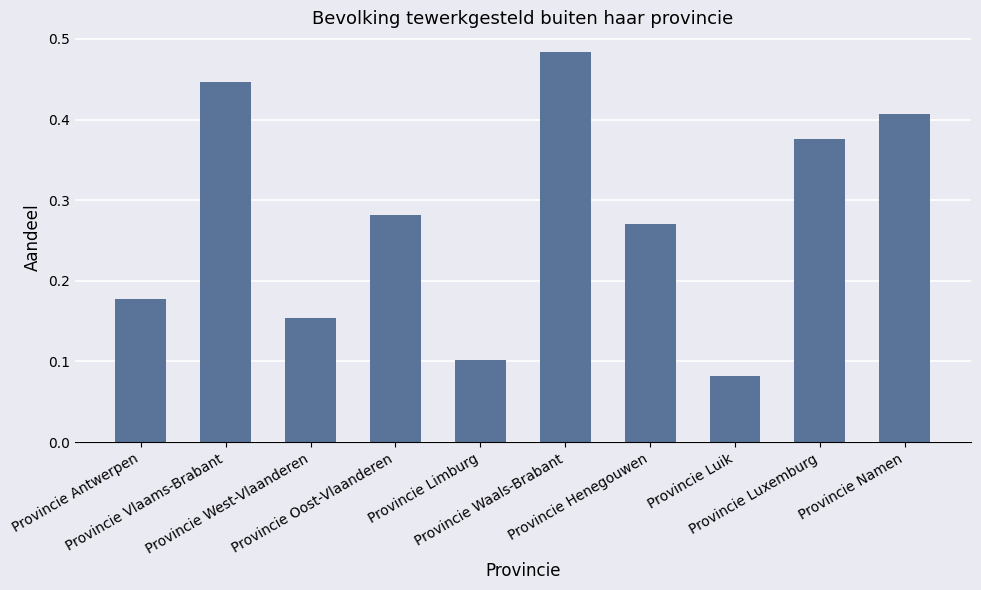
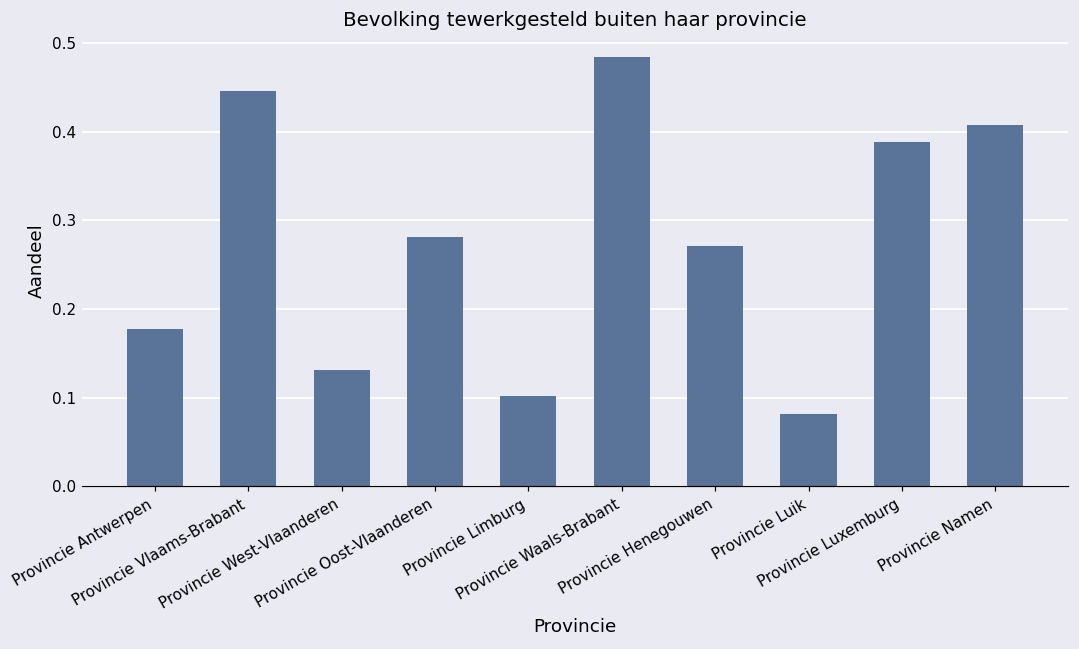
Provincie West-Vlaanderen: 0.15 -> 0.13
Provincie Luxemburg: 0.38 -> 0.39
